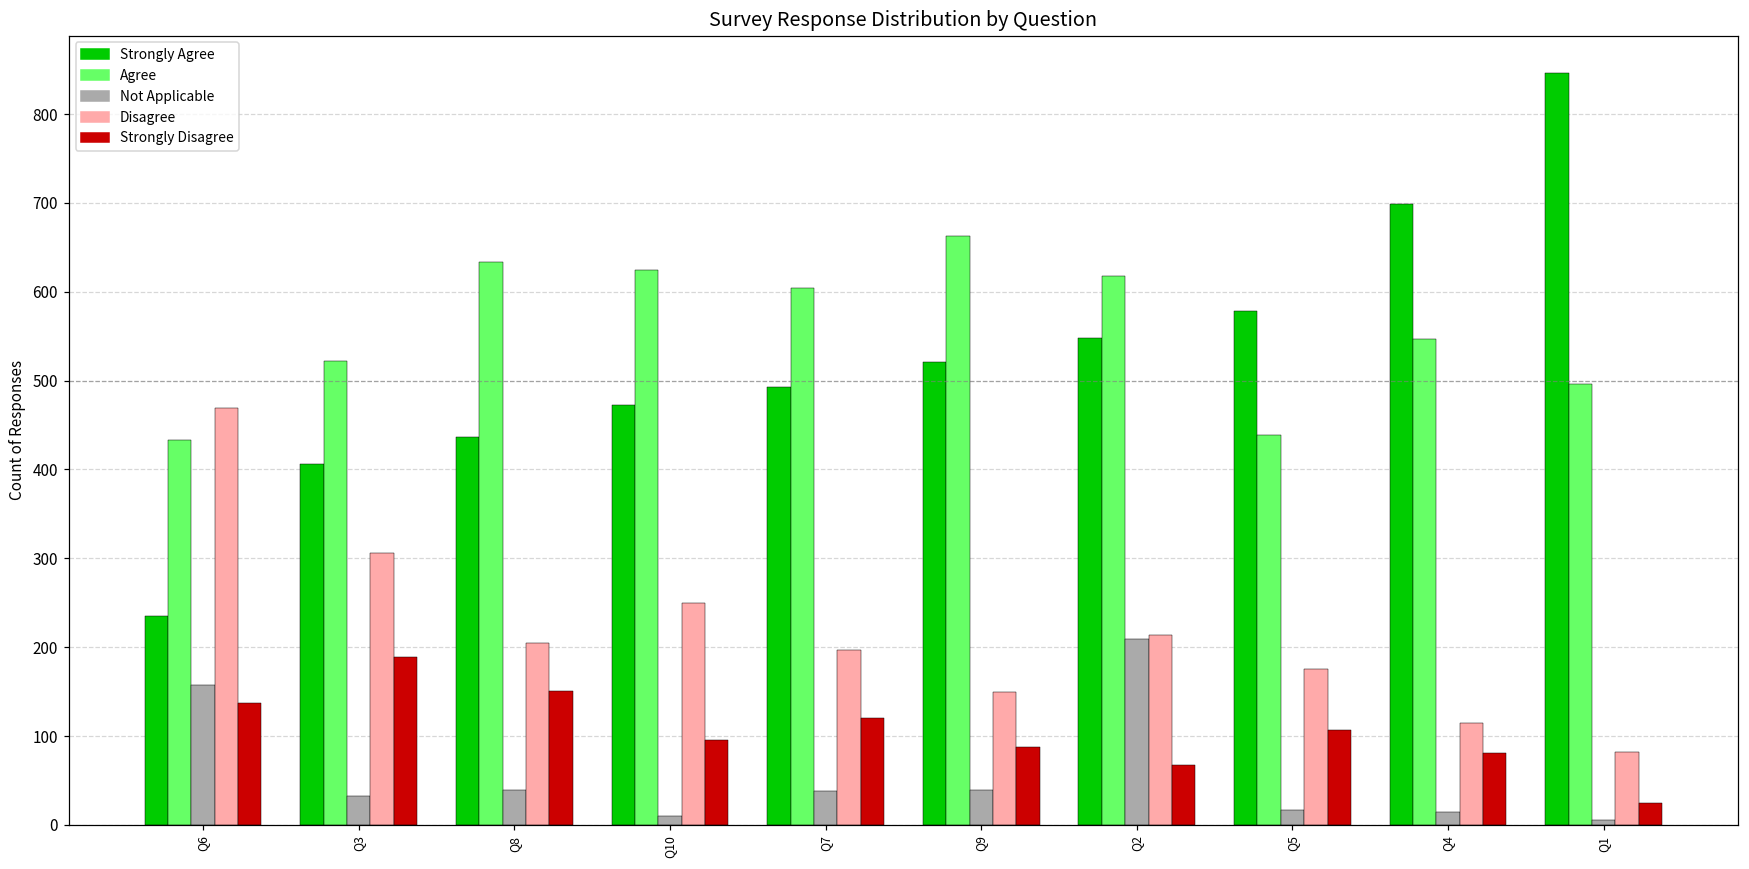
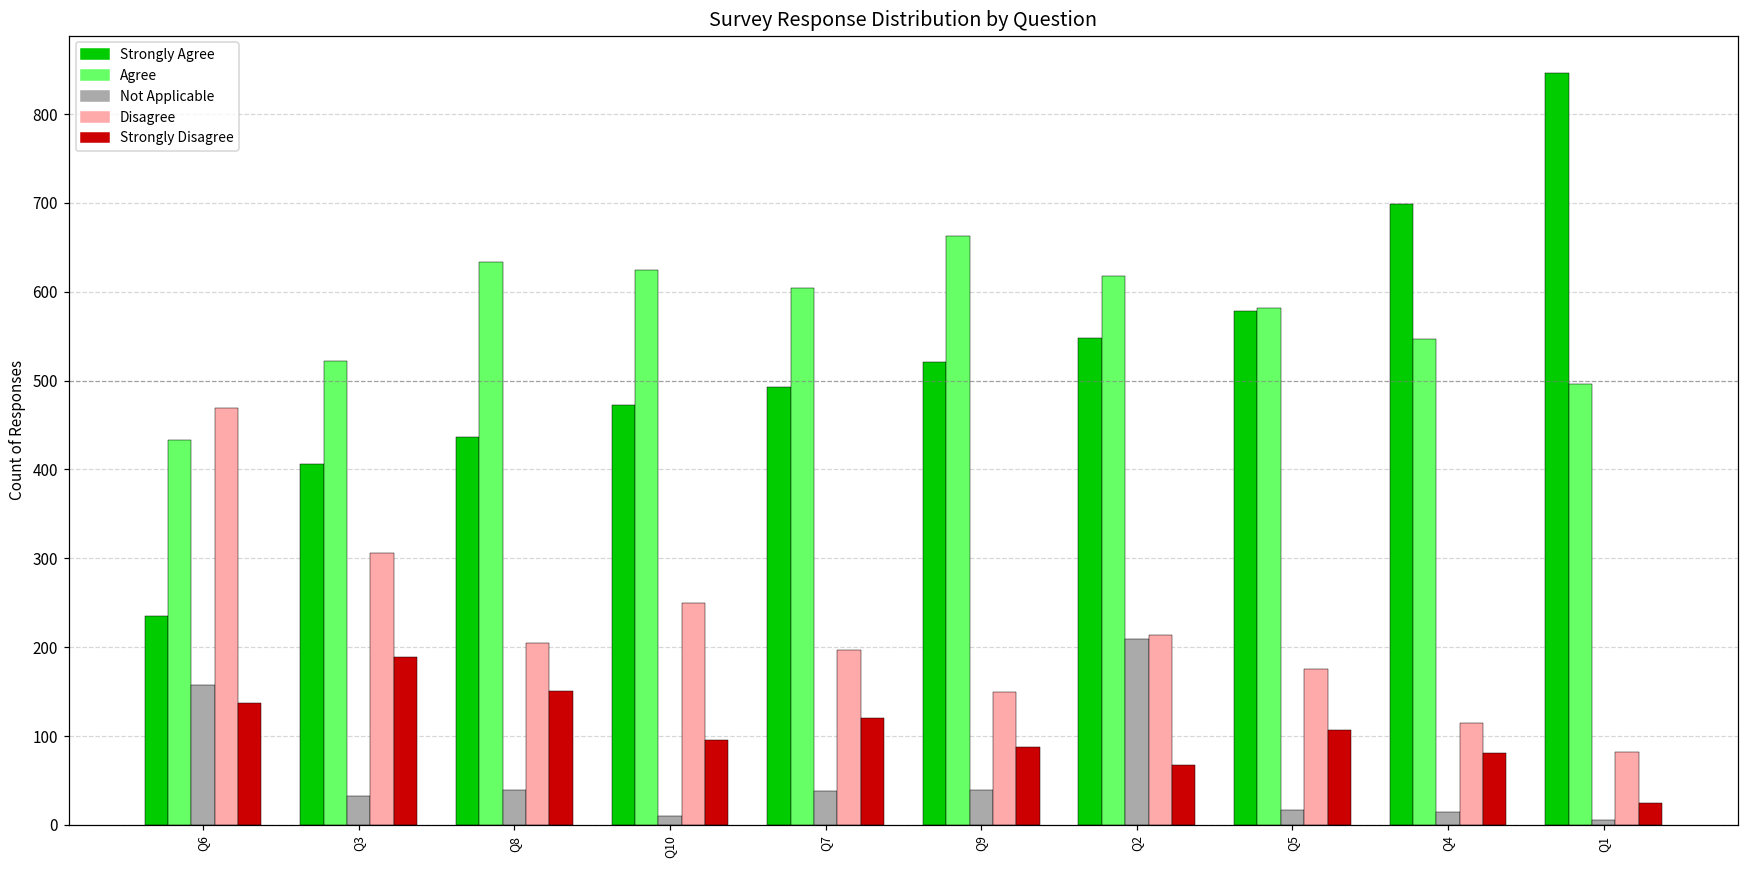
Agree, Q5: 440 -> 580
